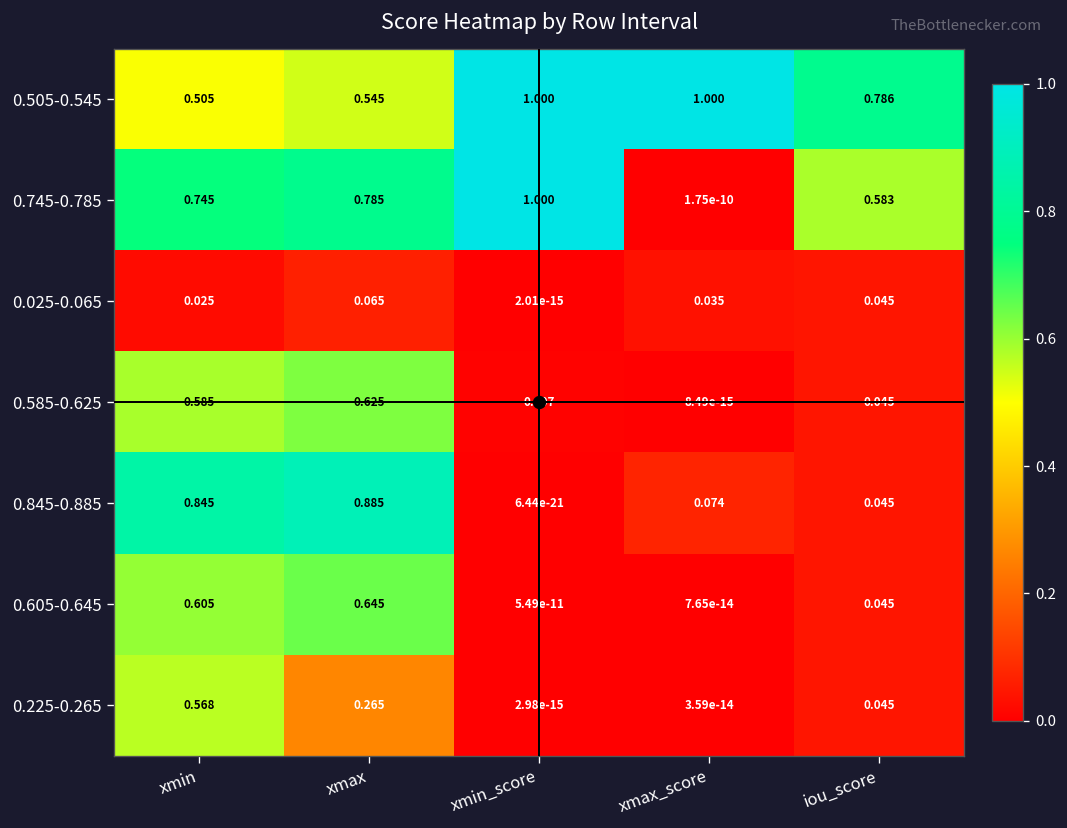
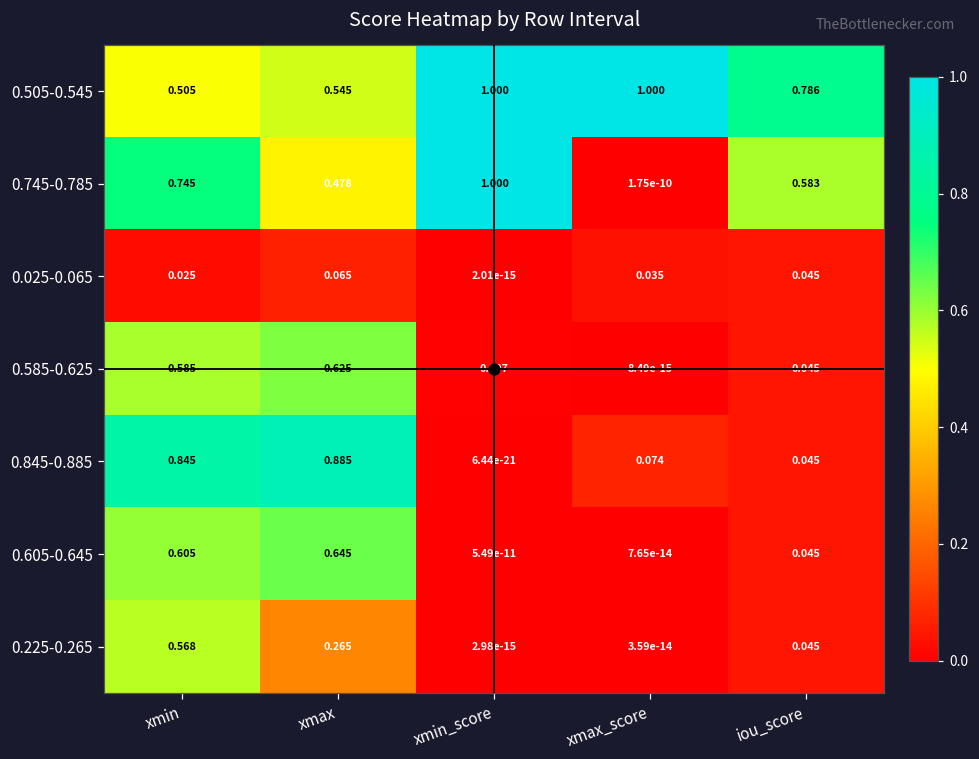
0.745-0.785, xmax: 0.785 -> 0.478
